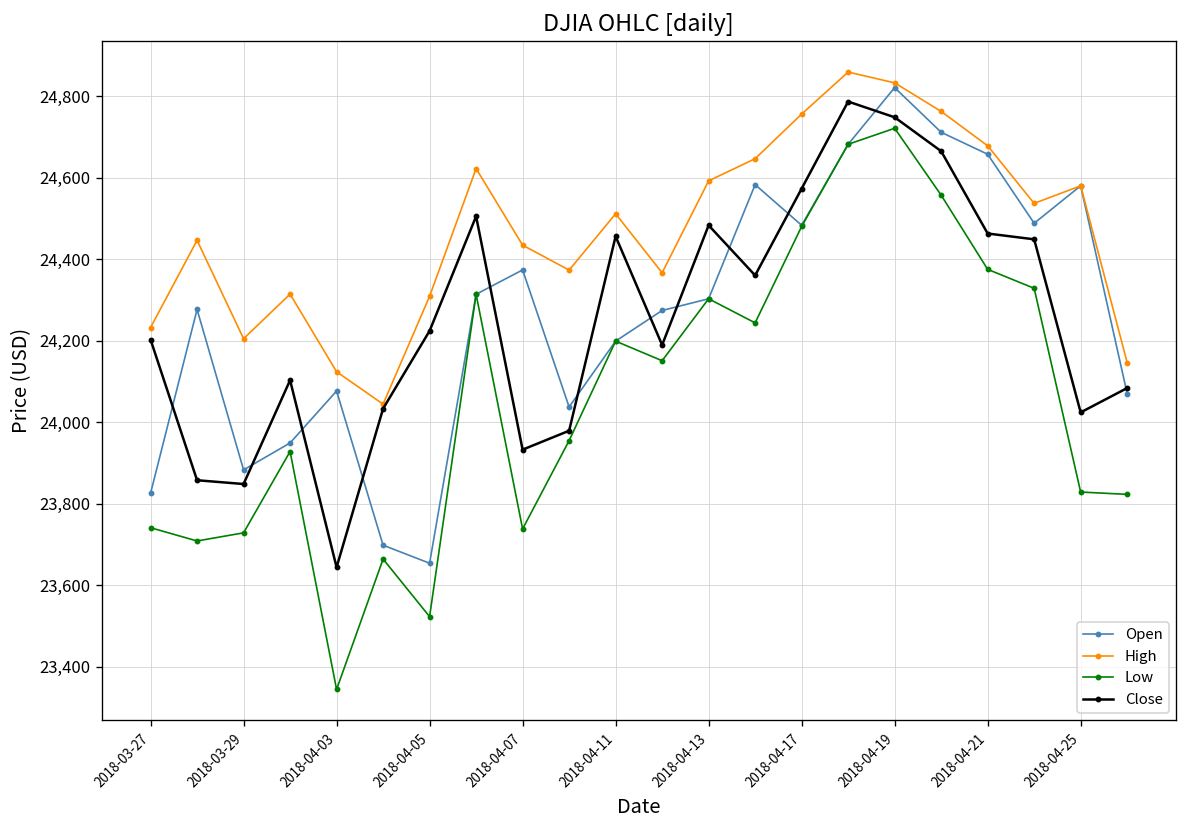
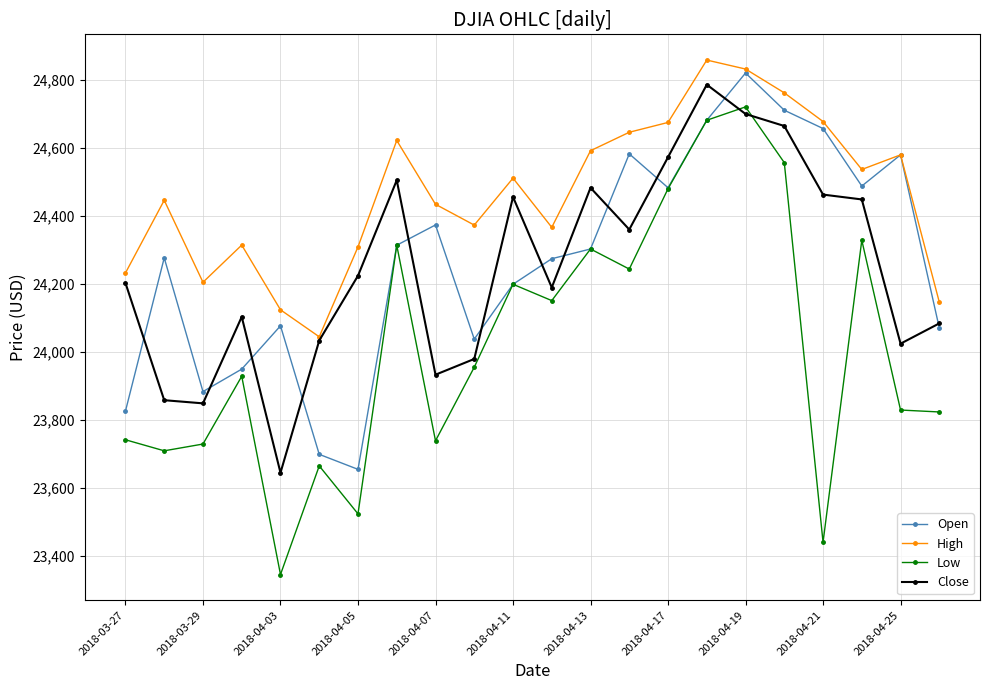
High, 2018-04-17: 24,760 -> 24,680
Close, 2018-04-19: 24,750 -> 24,700
Low, 2018-04-21: 24,380 -> 23,440
